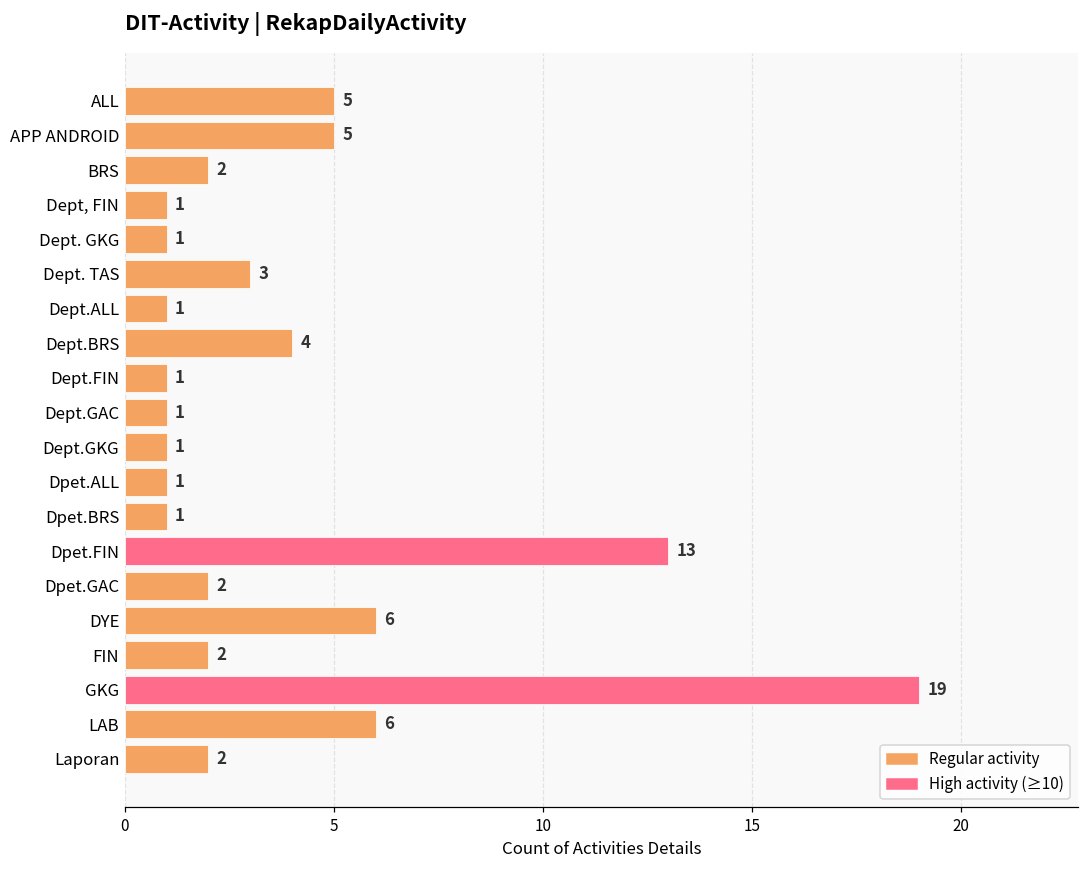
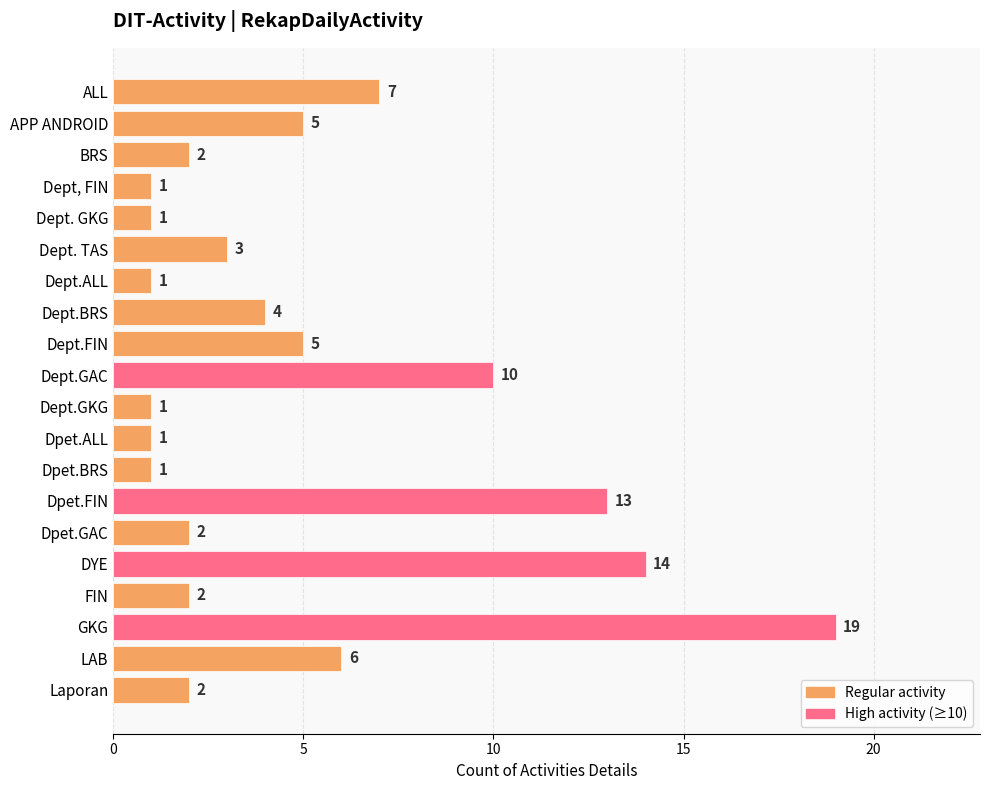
ALL: 5 -> 7
Dept.FIN: 1 -> 5
Dept.GAC: 1 -> 10
DYE: 6 -> 14
